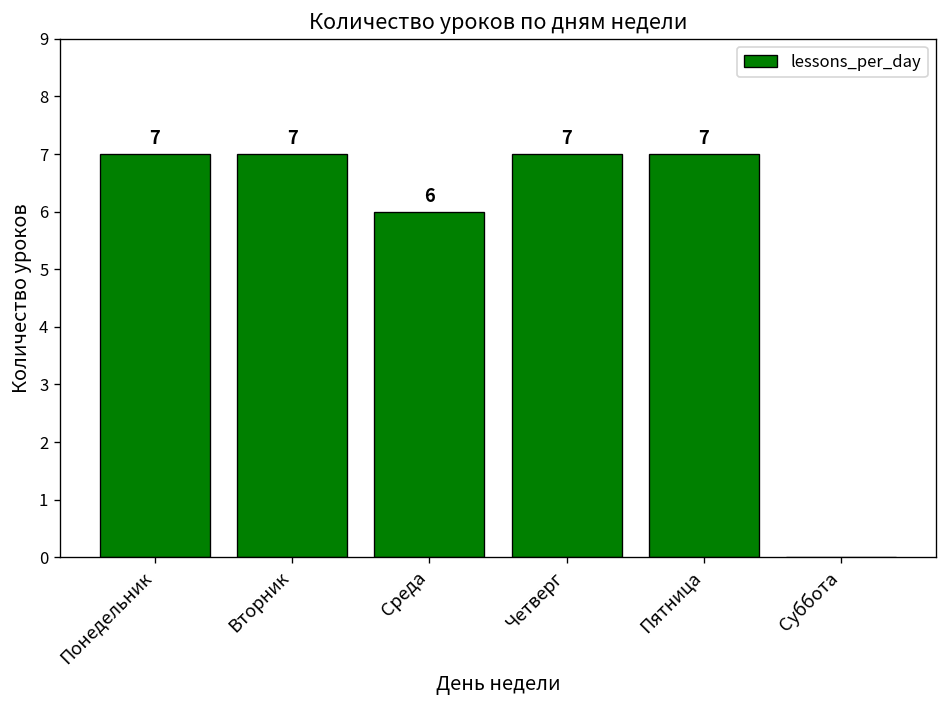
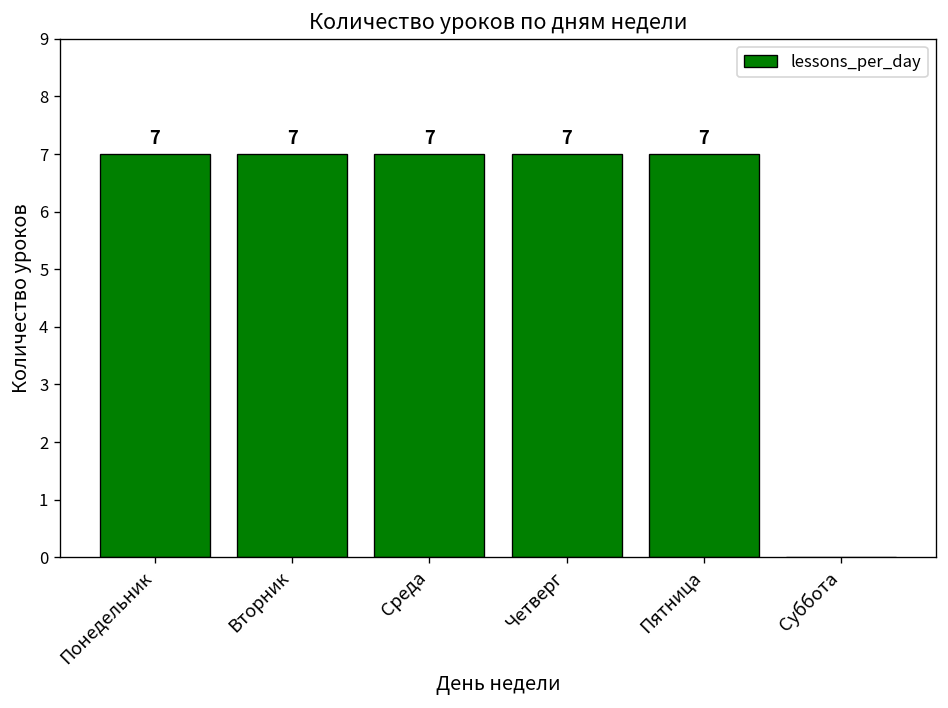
Среда: 6 -> 7
